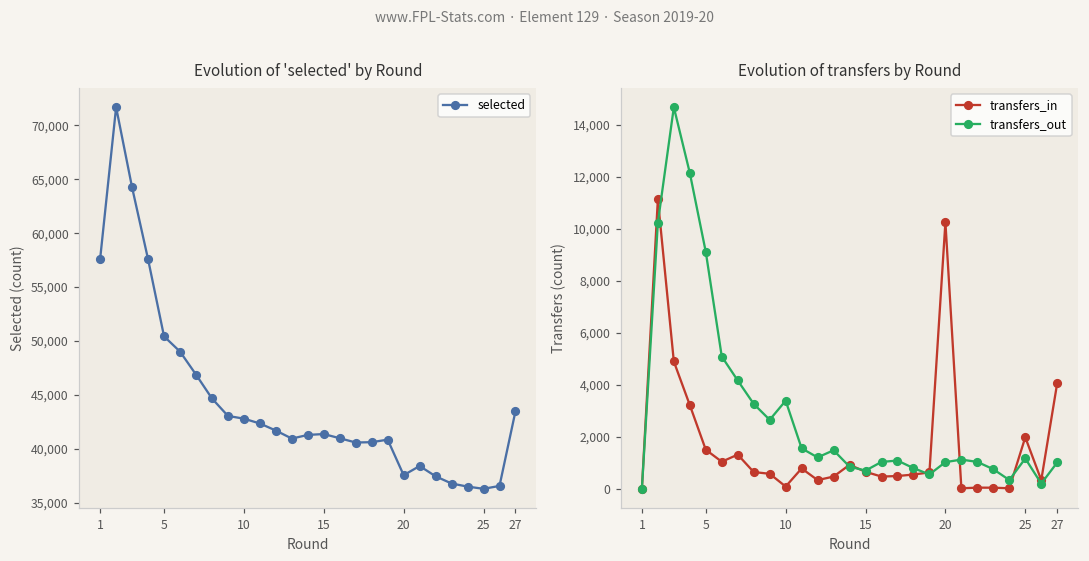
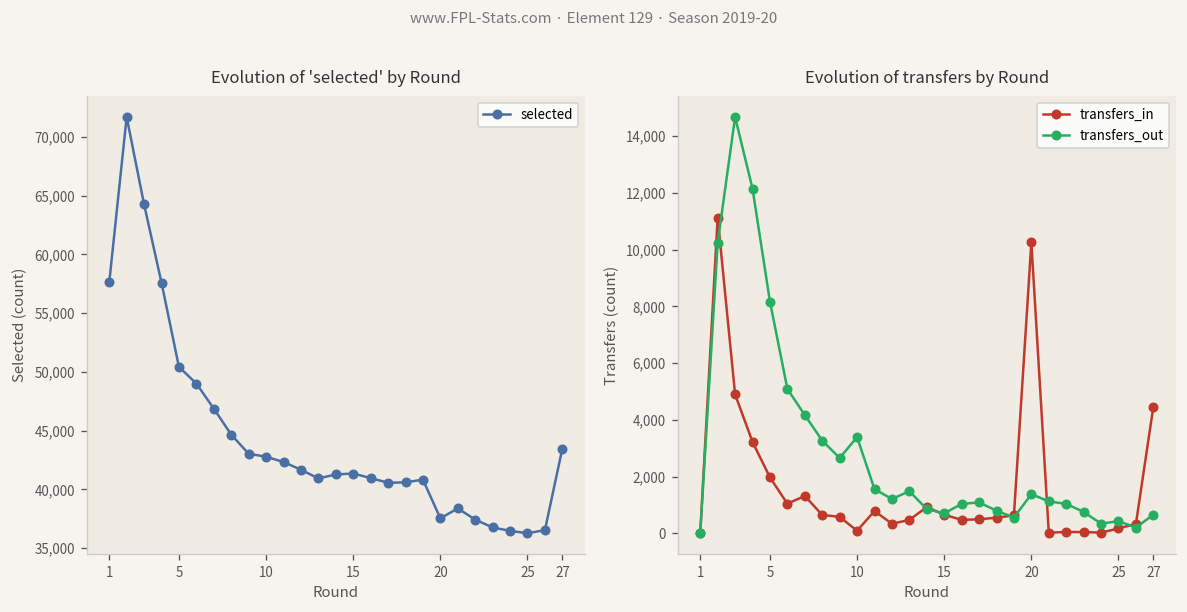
Evolution of transfers by Round, transfers_in, 5: 1,500 -> 2,000
Evolution of transfers by Round, transfers_out, 5: 9,100 -> 8,200
Evolution of transfers by Round, transfers_out, 20: 1,000 -> 1,400
Evolution of transfers by Round, transfers_in, 25: 2,000 -> 200
Evolution of transfers by Round, transfers_out, 25: 1,200 -> 400
Evolution of transfers by Round, transfers_in, 27: 4,100 -> 4,500
Evolution of transfers by Round, transfers_out, 27: 1,000 -> 700
